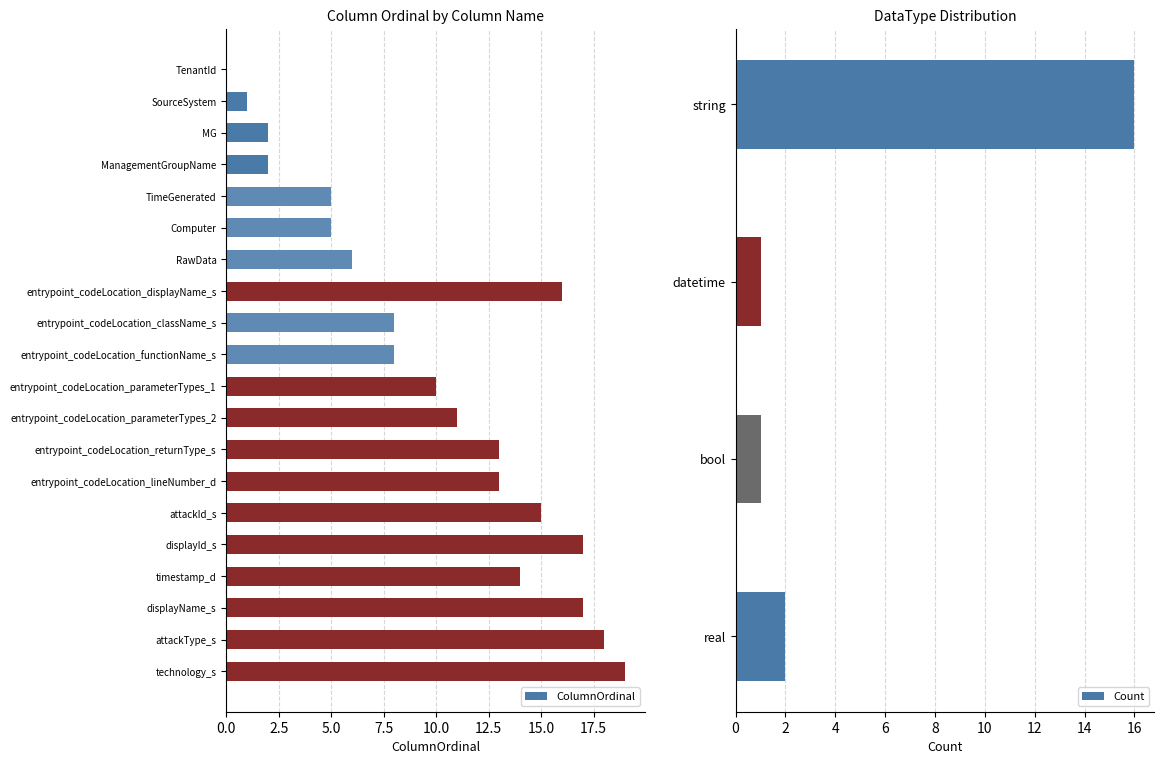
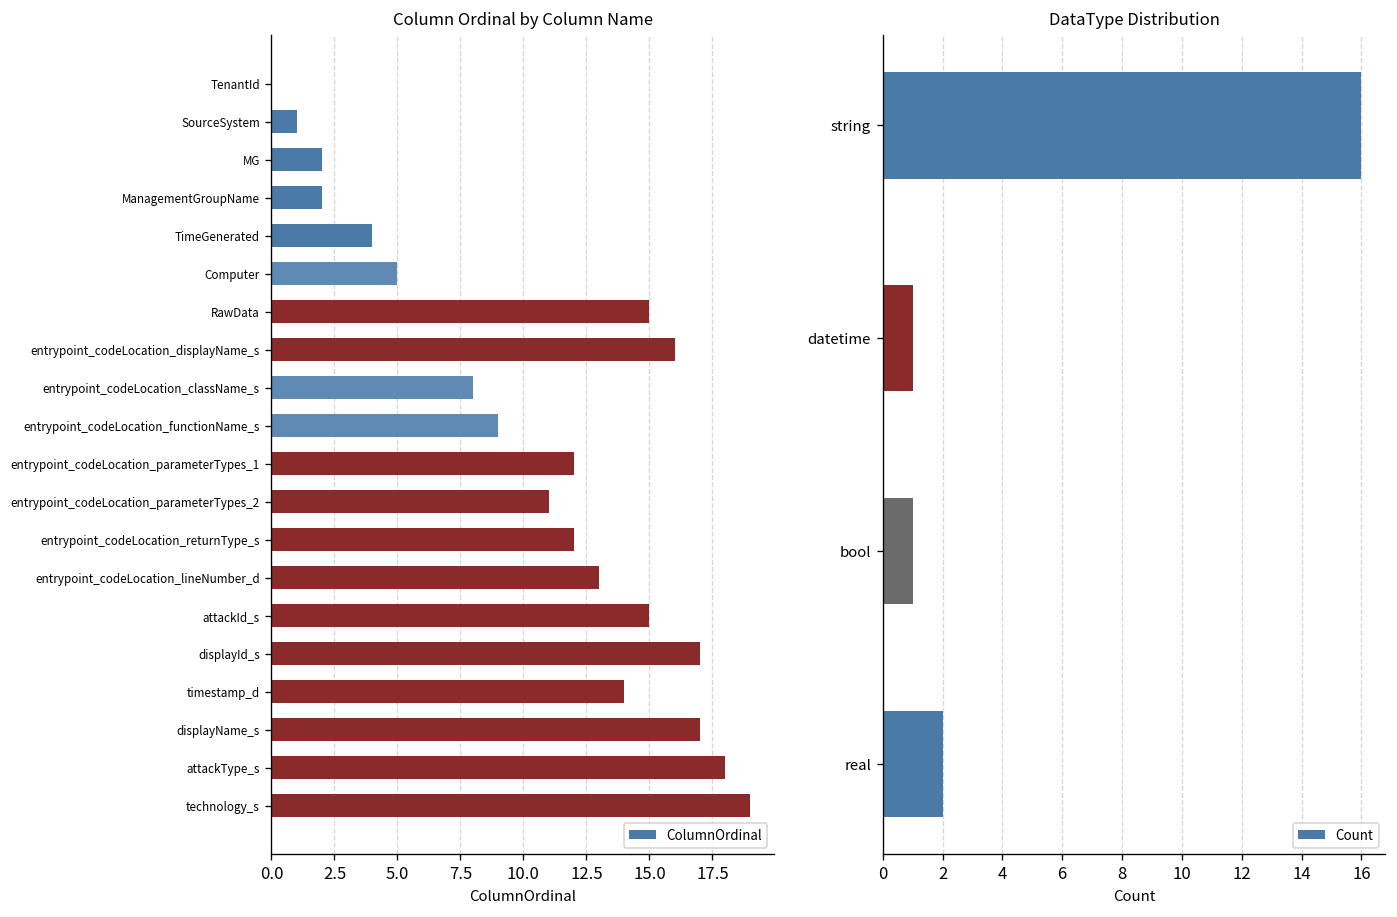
Column Ordinal by Column Name, TimeGenerated: 5 -> 4
Column Ordinal by Column Name, RawData: 6 -> 15
Column Ordinal by Column Name, entrypoint_codeLocation_functionName_s: 8 -> 9
Column Ordinal by Column Name, entrypoint_codeLocation_parameterTypes_1: 10 -> 12
Column Ordinal by Column Name, entrypoint_codeLocation_returnType_s: 13 -> 12
